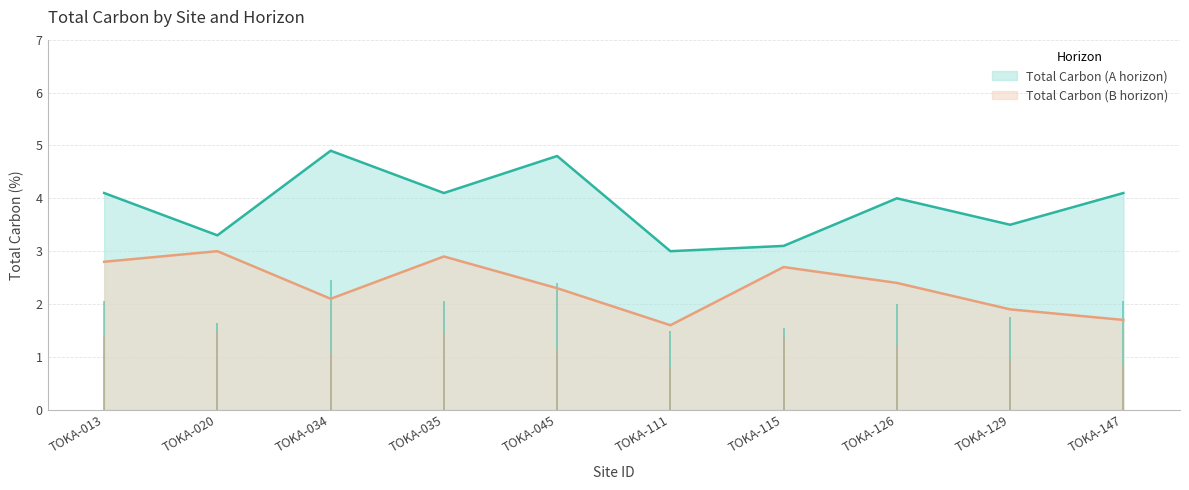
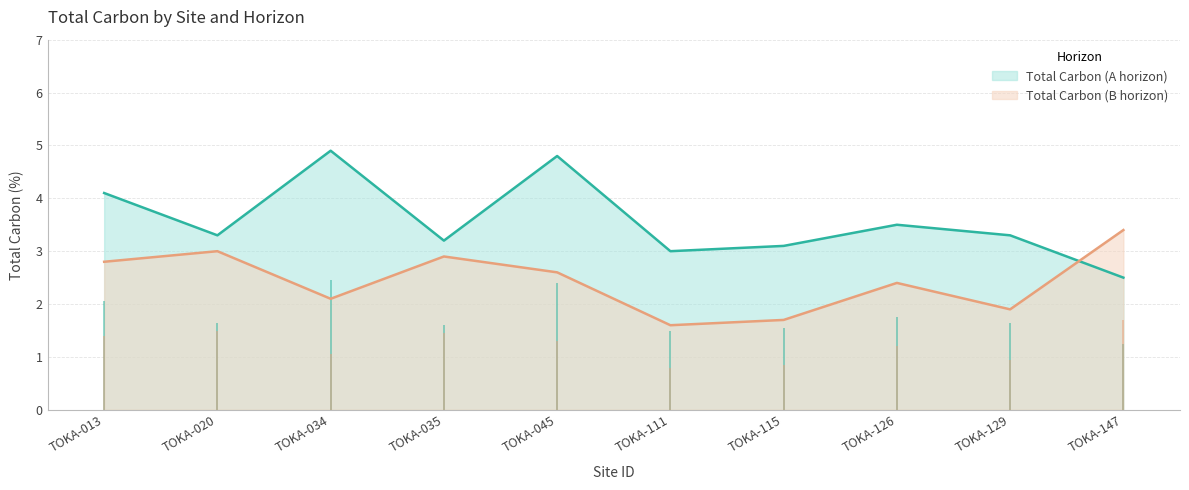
Total Carbon (A horizon), TOKA-035: 4.1 -> 3.2
Total Carbon (B horizon), TOKA-045: 2.3 -> 2.6
Total Carbon (B horizon), TOKA-115: 2.7 -> 1.7
Total Carbon (A horizon), TOKA-126: 4.0 -> 3.5
Total Carbon (A horizon), TOKA-129: 3.5 -> 3.3
Total Carbon (A horizon), TOKA-147: 4.1 -> 2.5
Total Carbon (B horizon), TOKA-147: 1.7 -> 3.4
